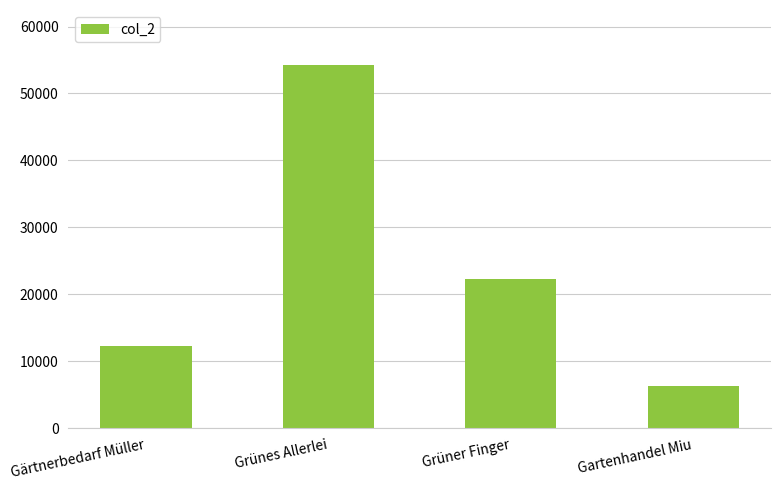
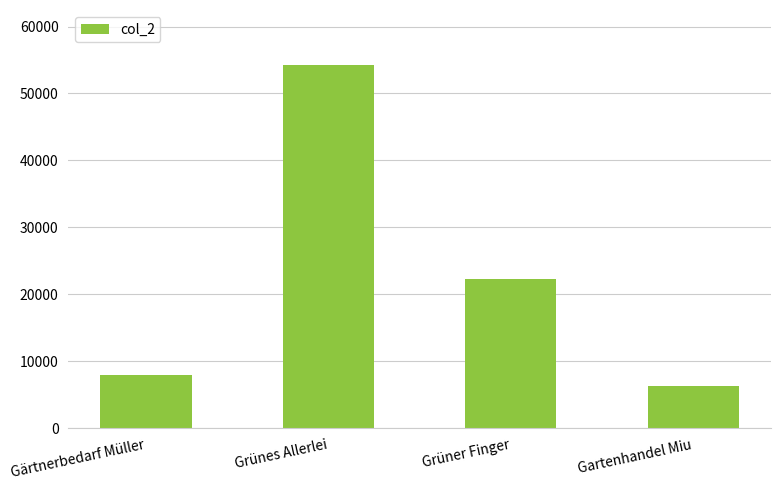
Gärtnerbedarf Müller: 12000 -> 8000
